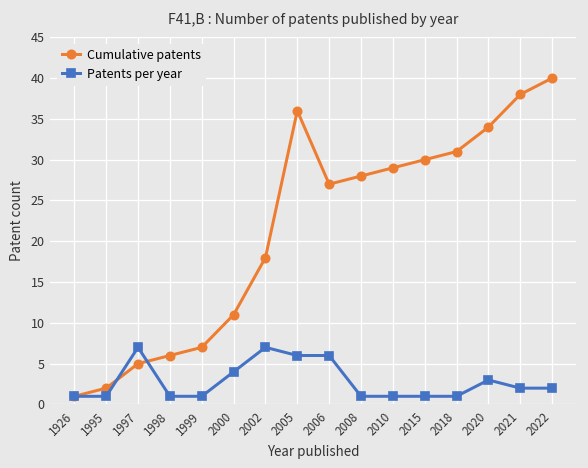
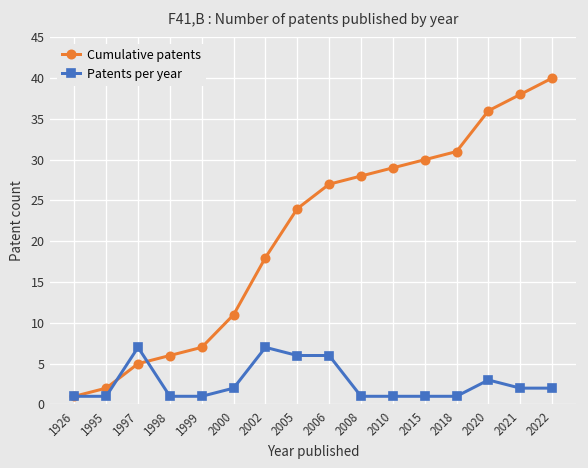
Patents per year, 2000: 4 -> 2
Cumulative patents, 2005: 36 -> 24
Cumulative patents, 2020: 34 -> 36
